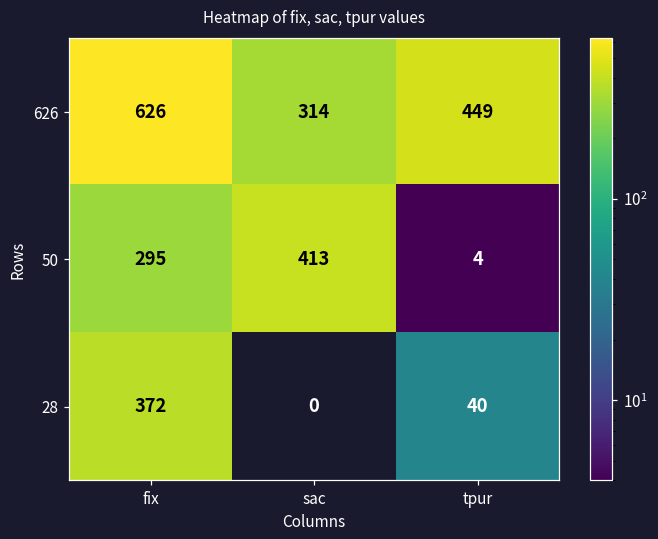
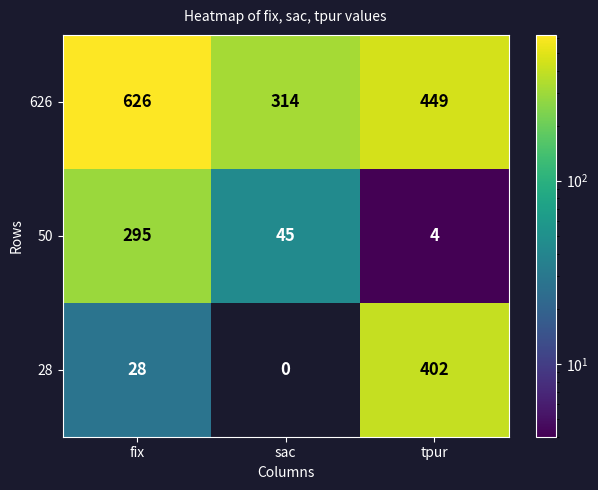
50, sac: 413 -> 45
28, fix: 372 -> 28
28, tpur: 40 -> 402
